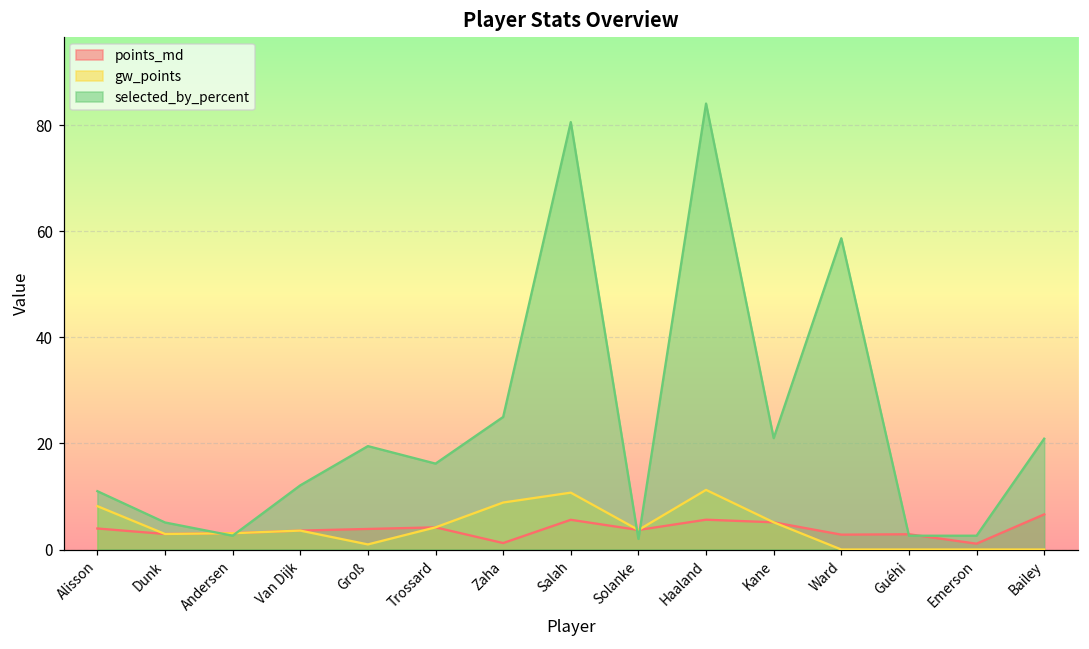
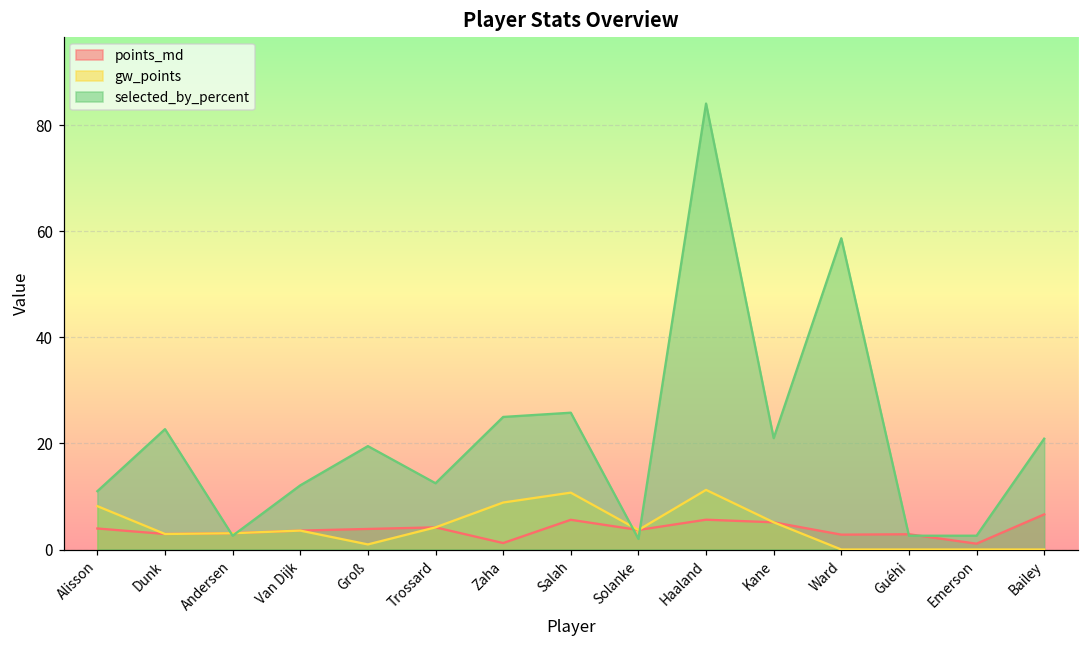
selected_by_percent, Dunk: 5 -> 23
selected_by_percent, Trossard: 16 -> 13
selected_by_percent, Salah: 81 -> 26
